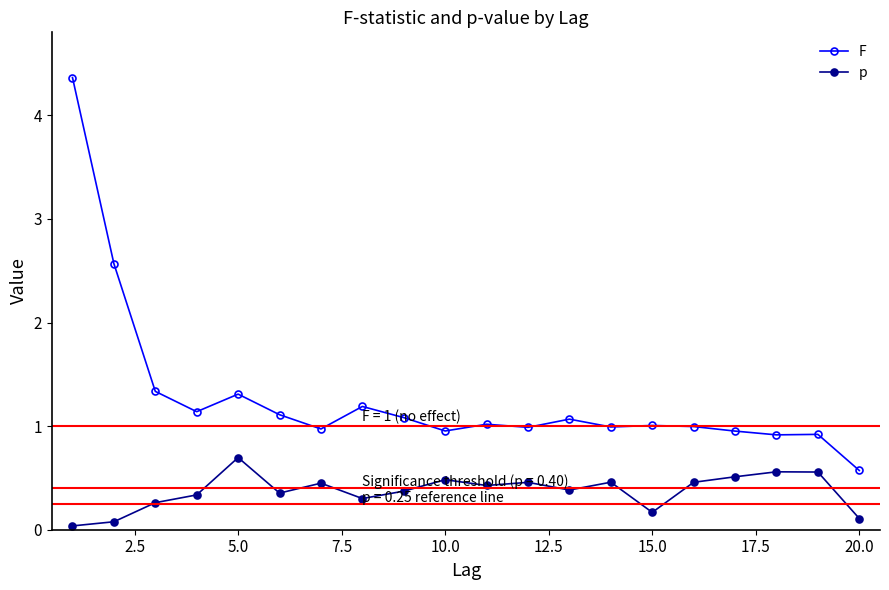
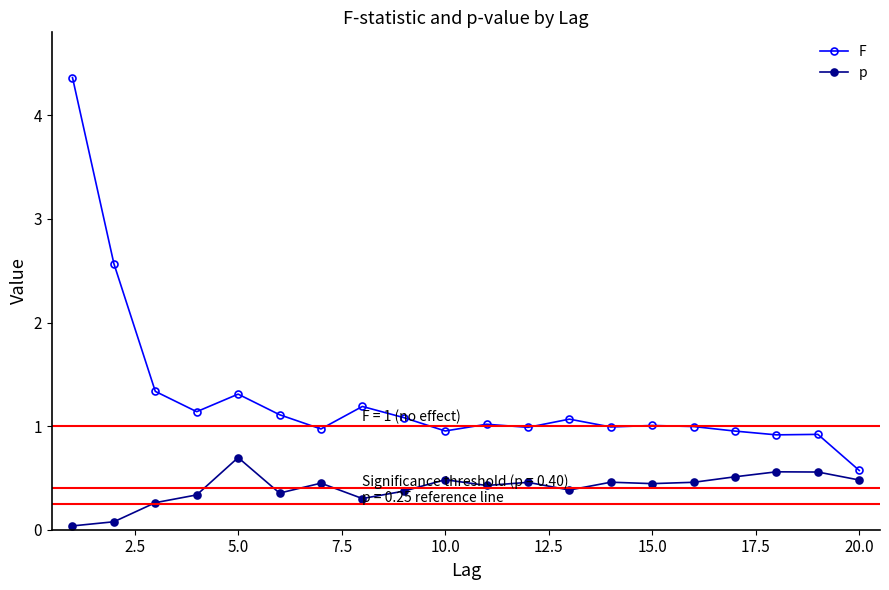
p, 15.0: 0.17 -> 0.44
p, 20.0: 0.11 -> 0.48
